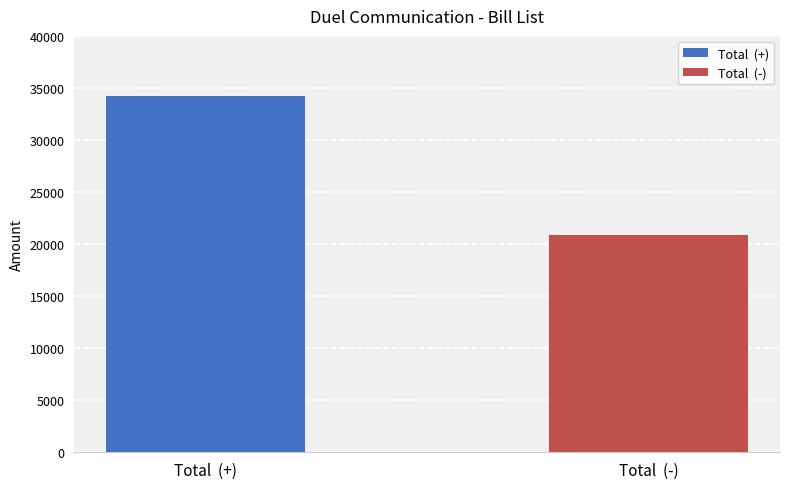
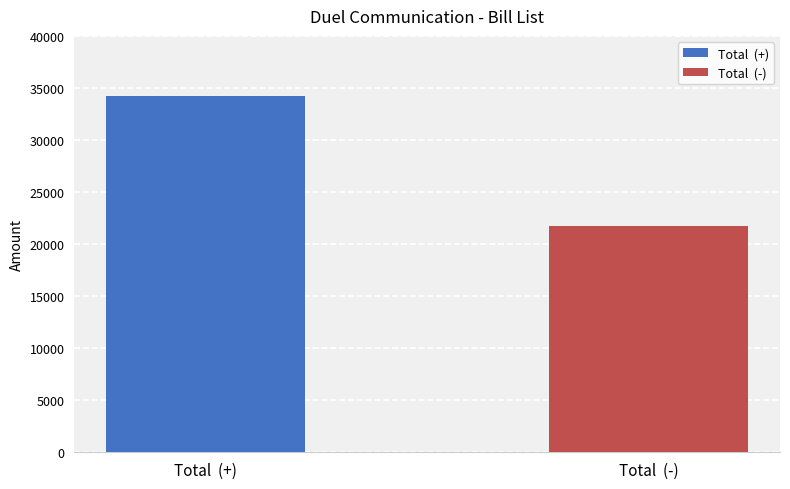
Total (-): 20900 -> 21800
